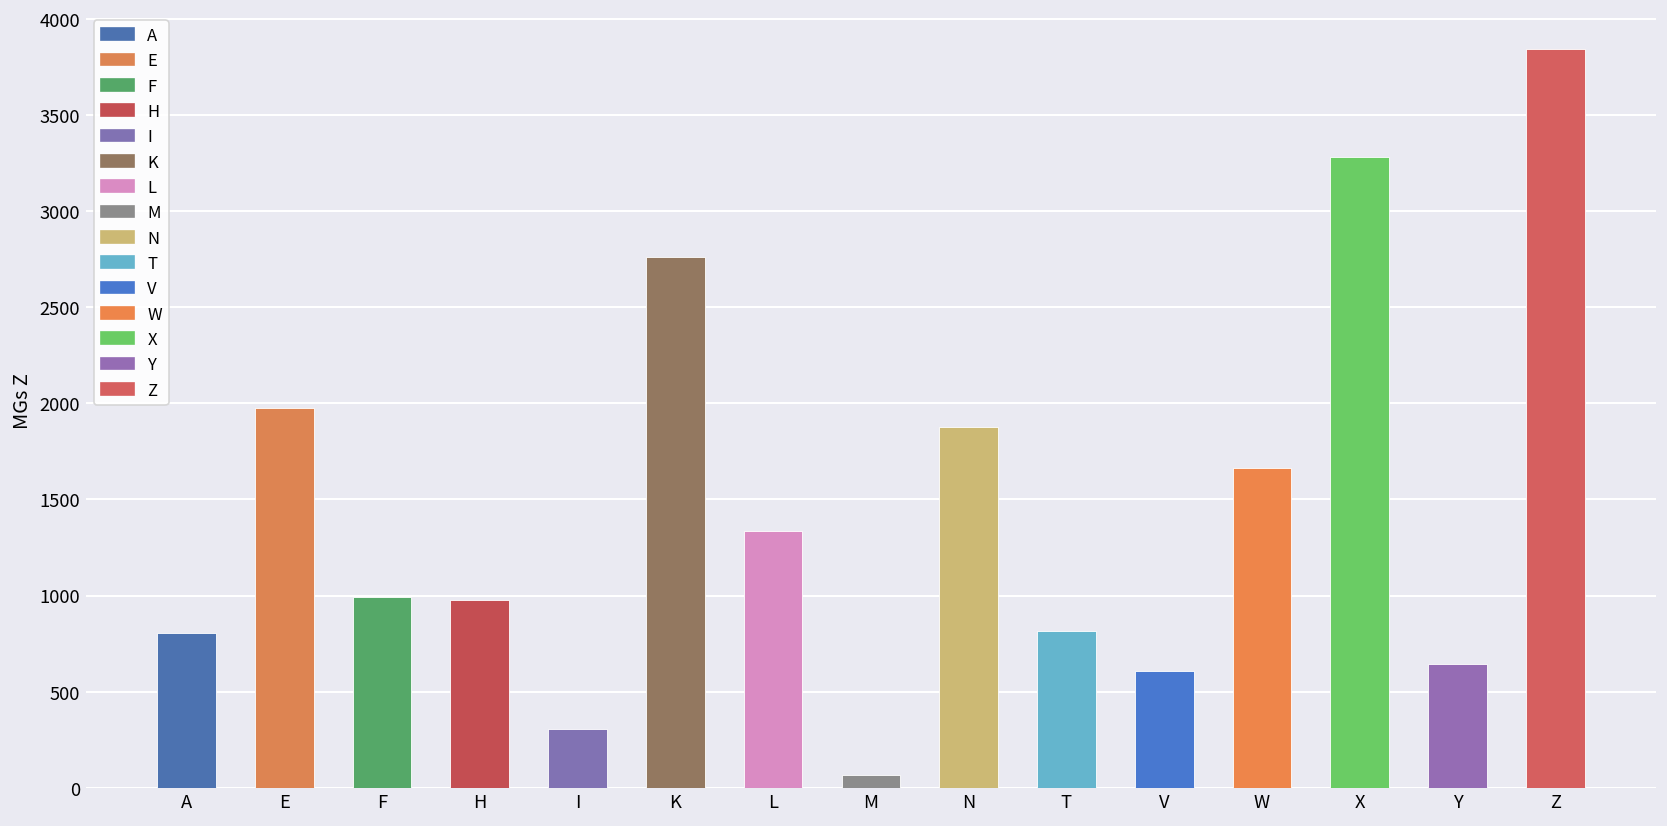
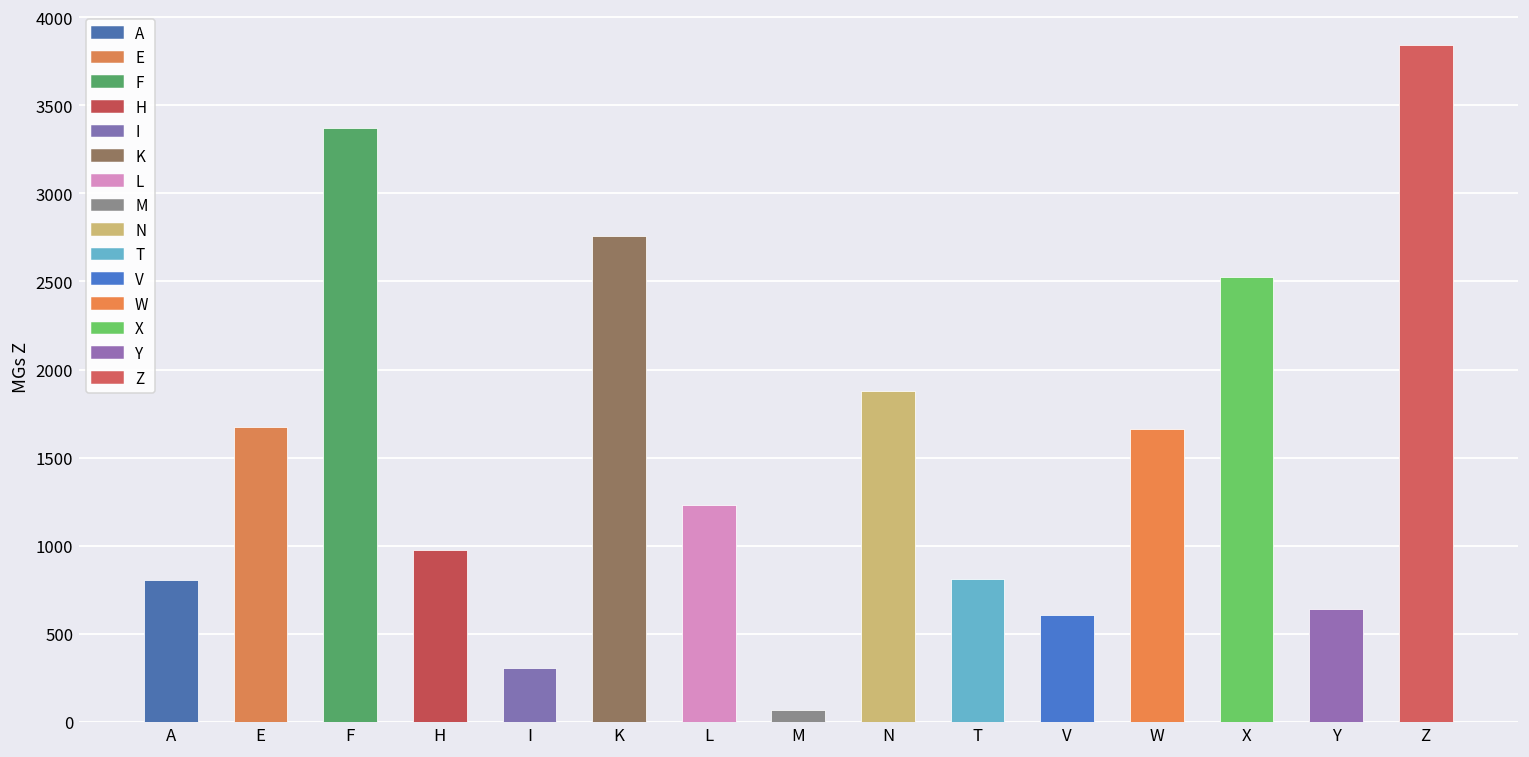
E: 1970 -> 1670
F: 990 -> 3370
L: 1340 -> 1230
X: 3280 -> 2530
